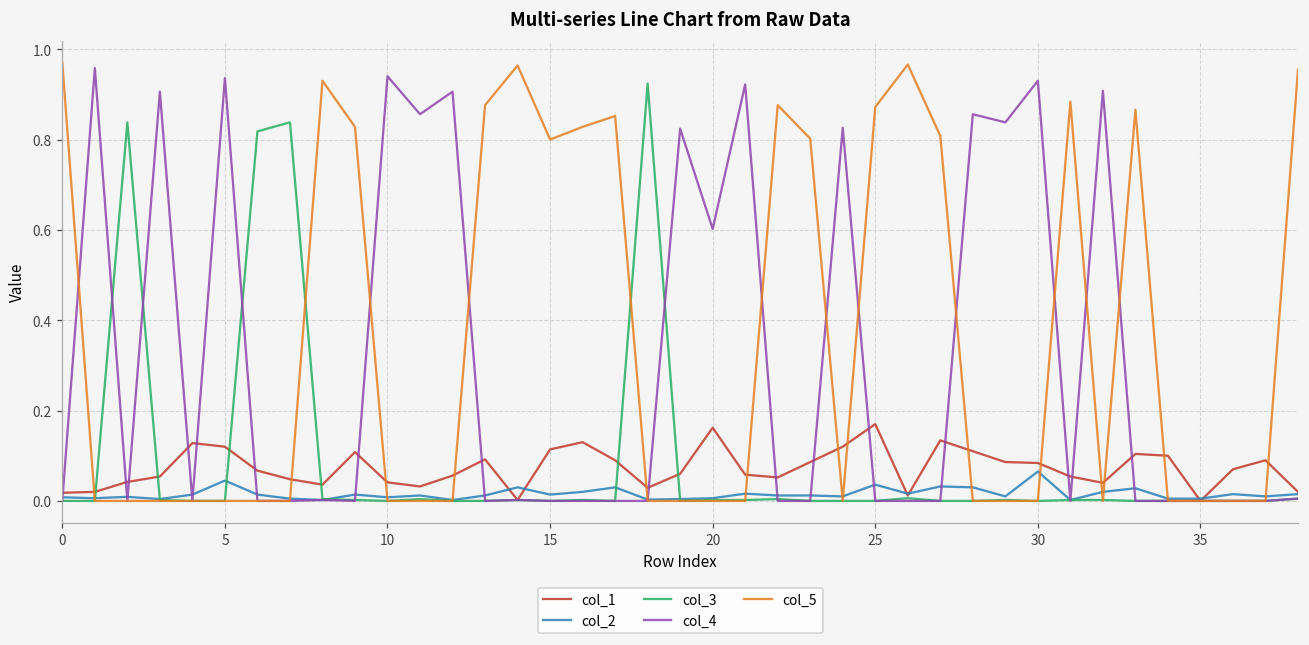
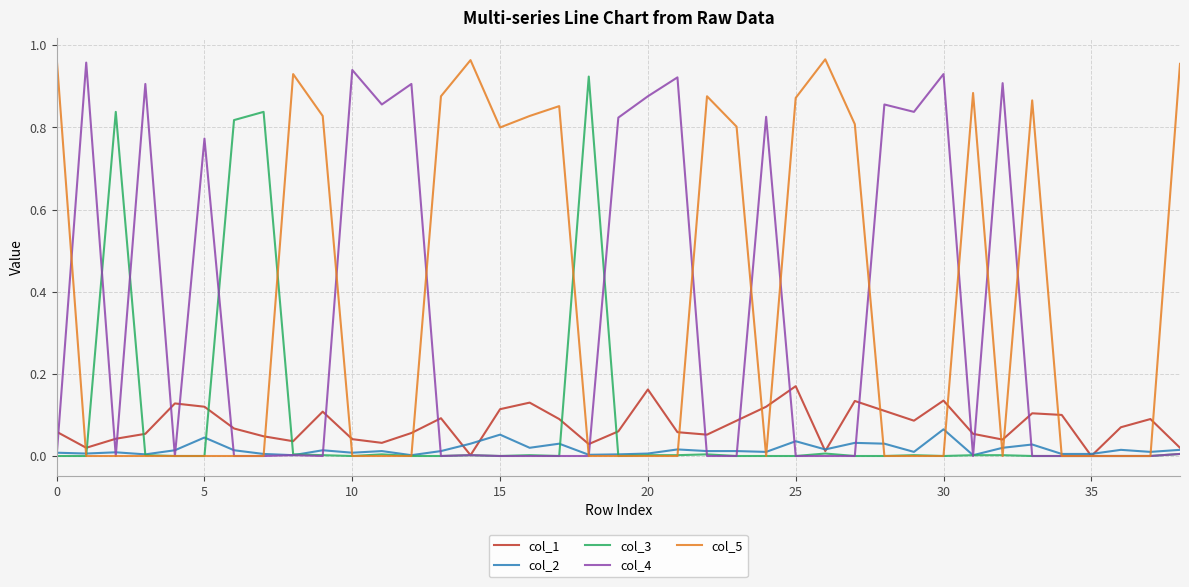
col_1, 0: 0.02 -> 0.06
col_4, 5: 0.94 -> 0.77
col_2, 15: 0.01 -> 0.05
col_4, 20: 0.60 -> 0.88
col_1, 30: 0.08 -> 0.14
